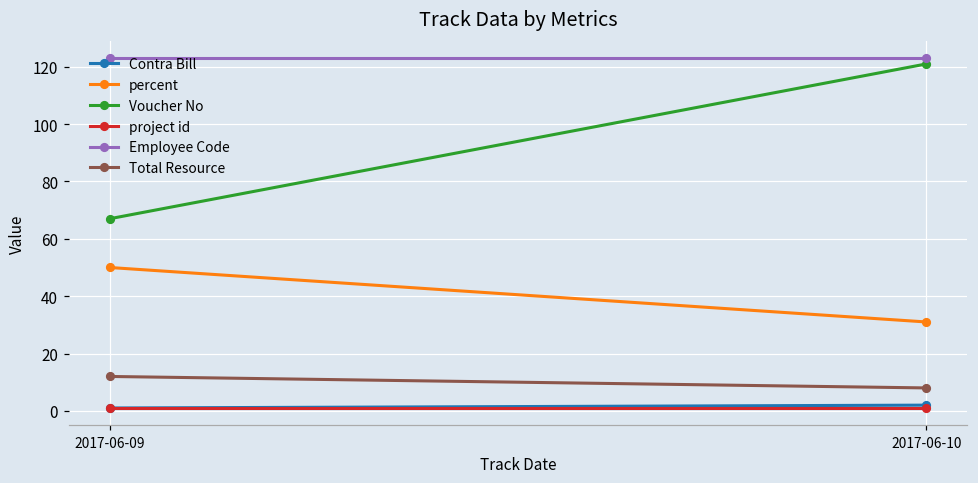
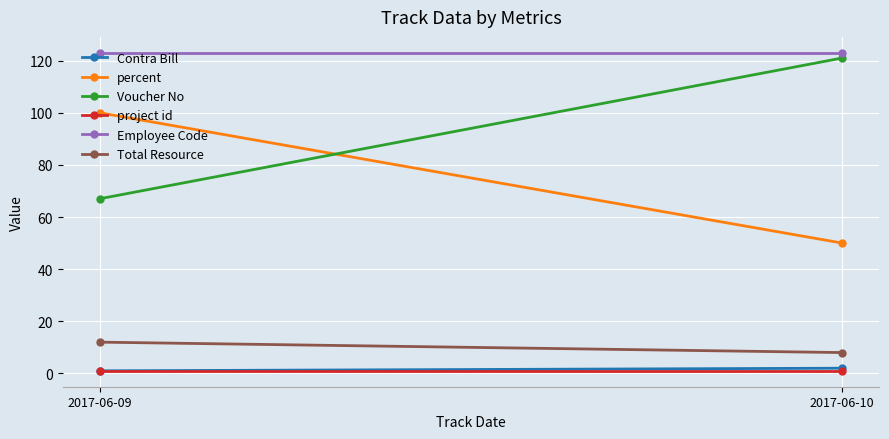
percent, 2017-06-09: 50 -> 100
percent, 2017-06-10: 31 -> 50
